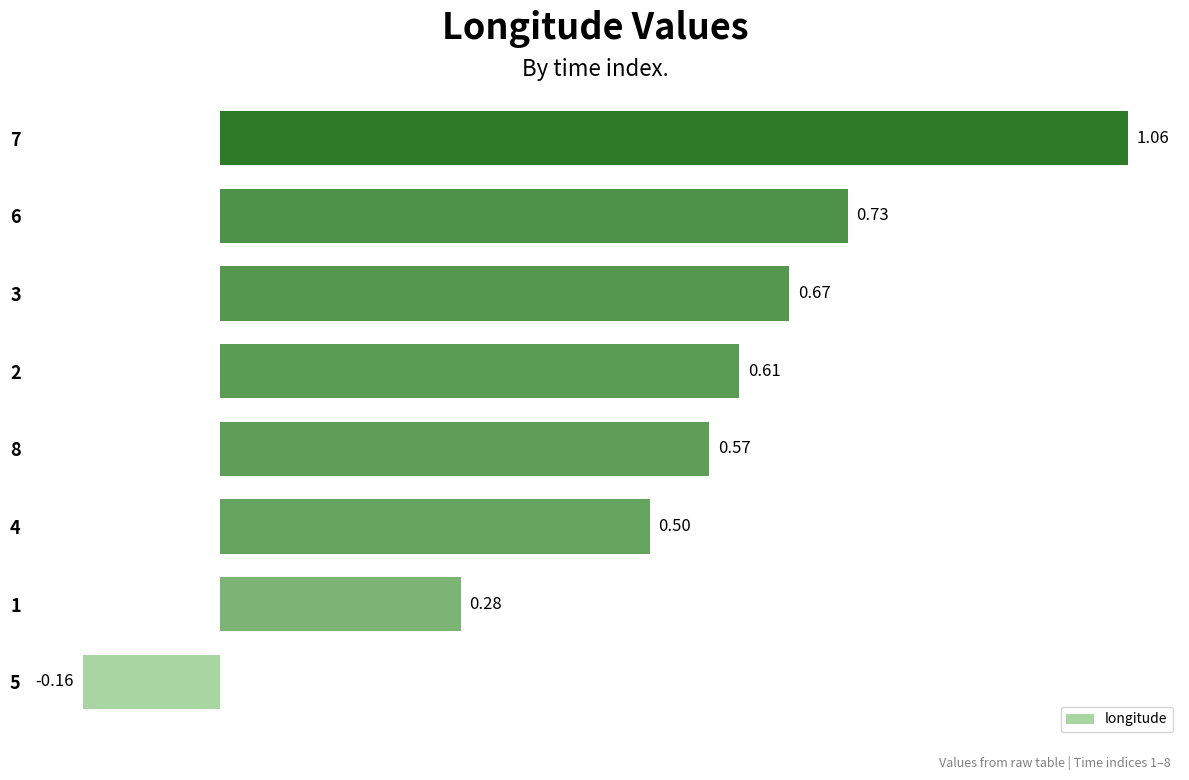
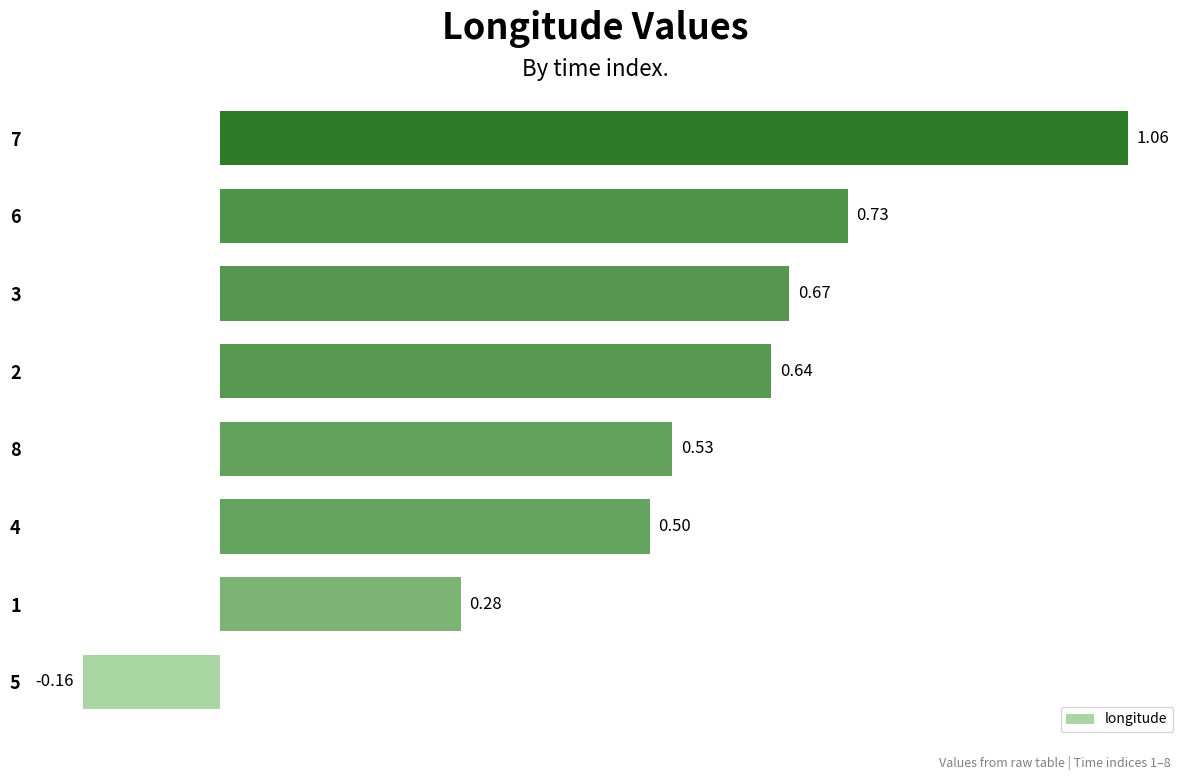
2: 0.61 -> 0.64
8: 0.57 -> 0.53
